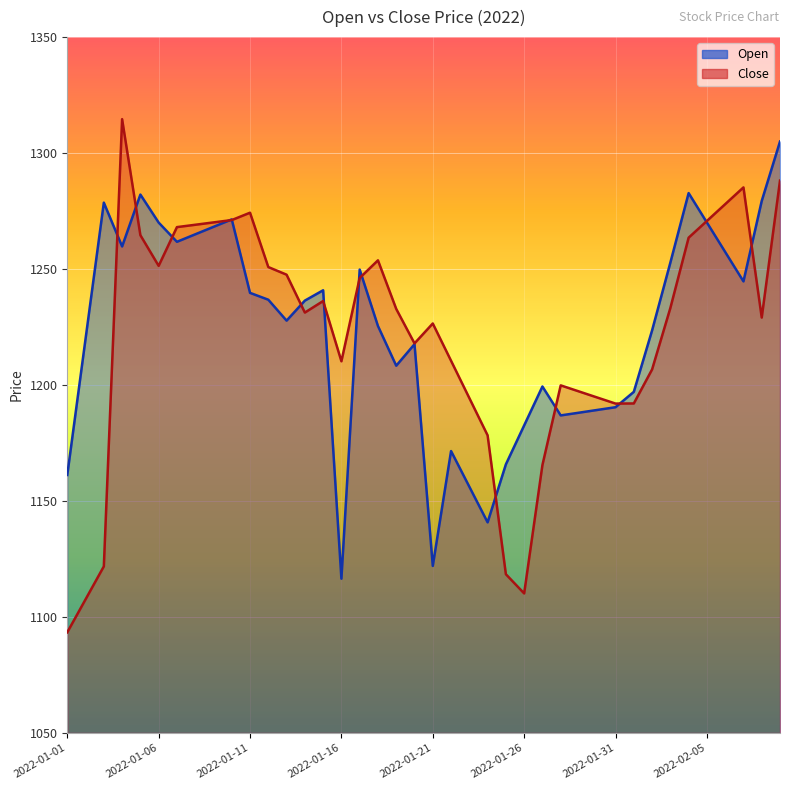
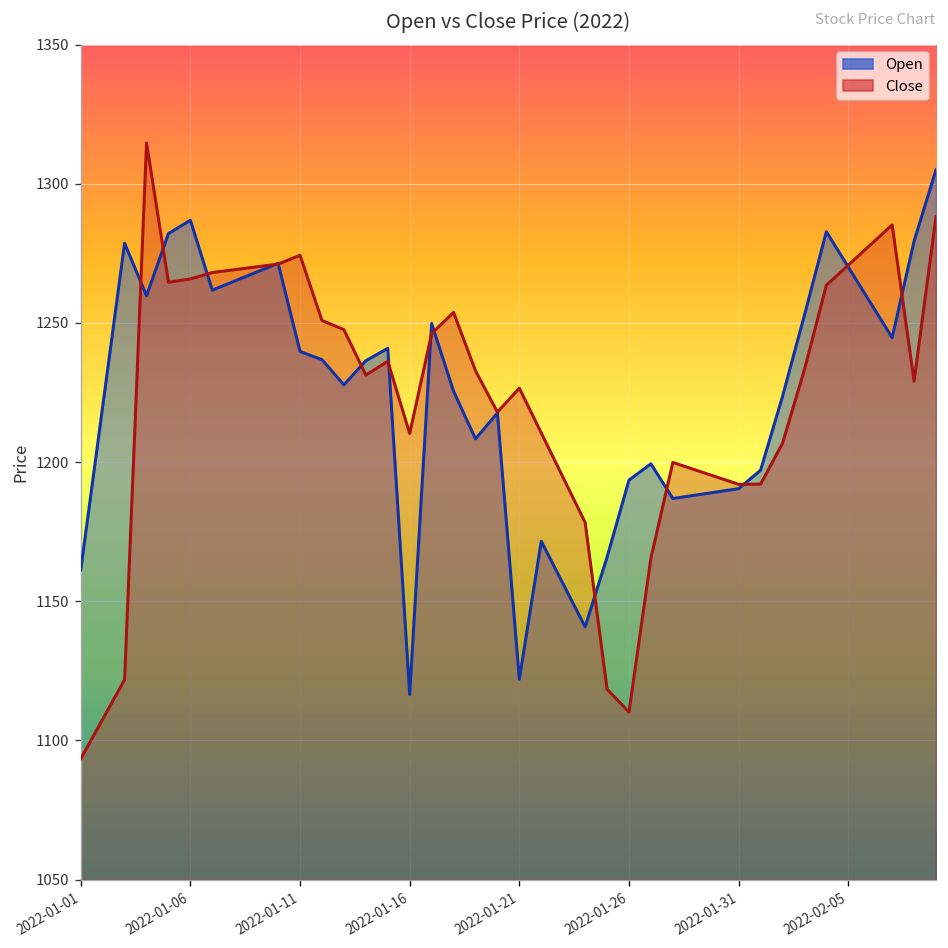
Open, 2022-01-06: 1270 -> 1287
Close, 2022-01-06: 1251 -> 1266
Open, 2022-01-26: 1183 -> 1194
